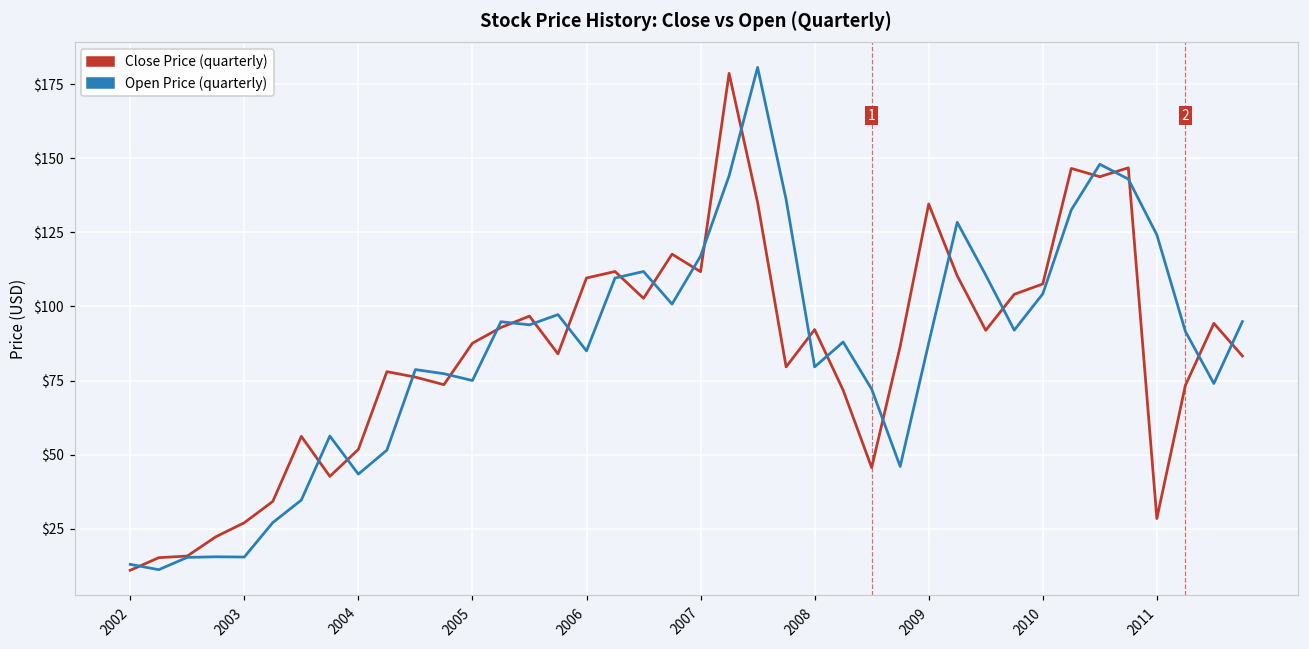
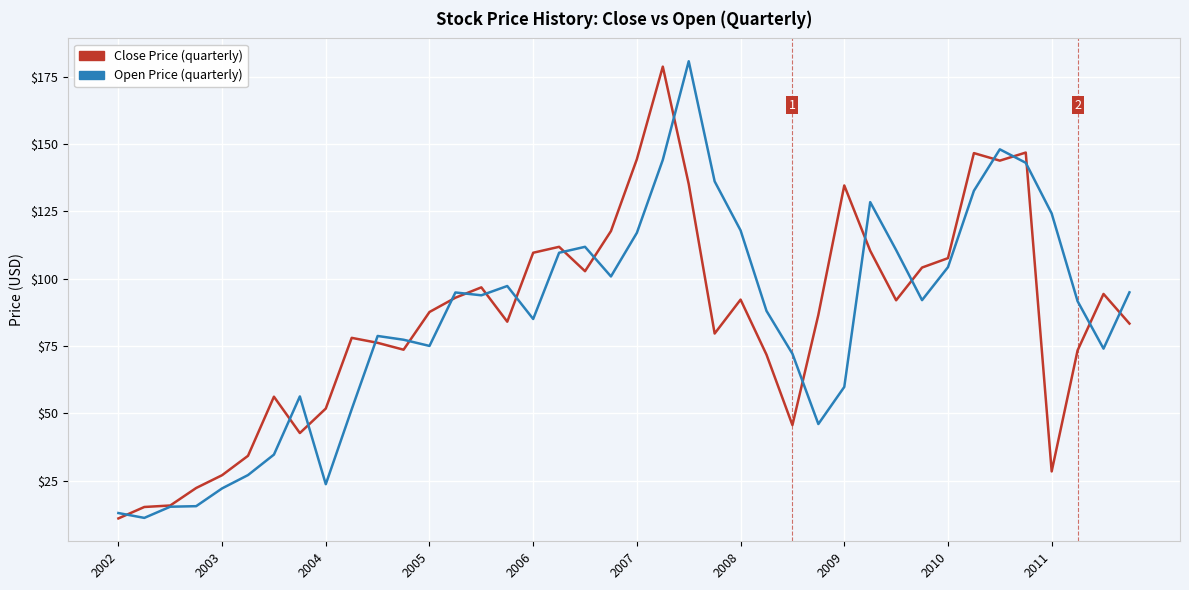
Open Price (quarterly), 2003: $15 -> $22
Open Price (quarterly), 2004: $43 -> $24
Close Price (quarterly), 2007: $112 -> $144
Open Price (quarterly), 2008: $80 -> $118
Open Price (quarterly), 2009: $88 -> $60
